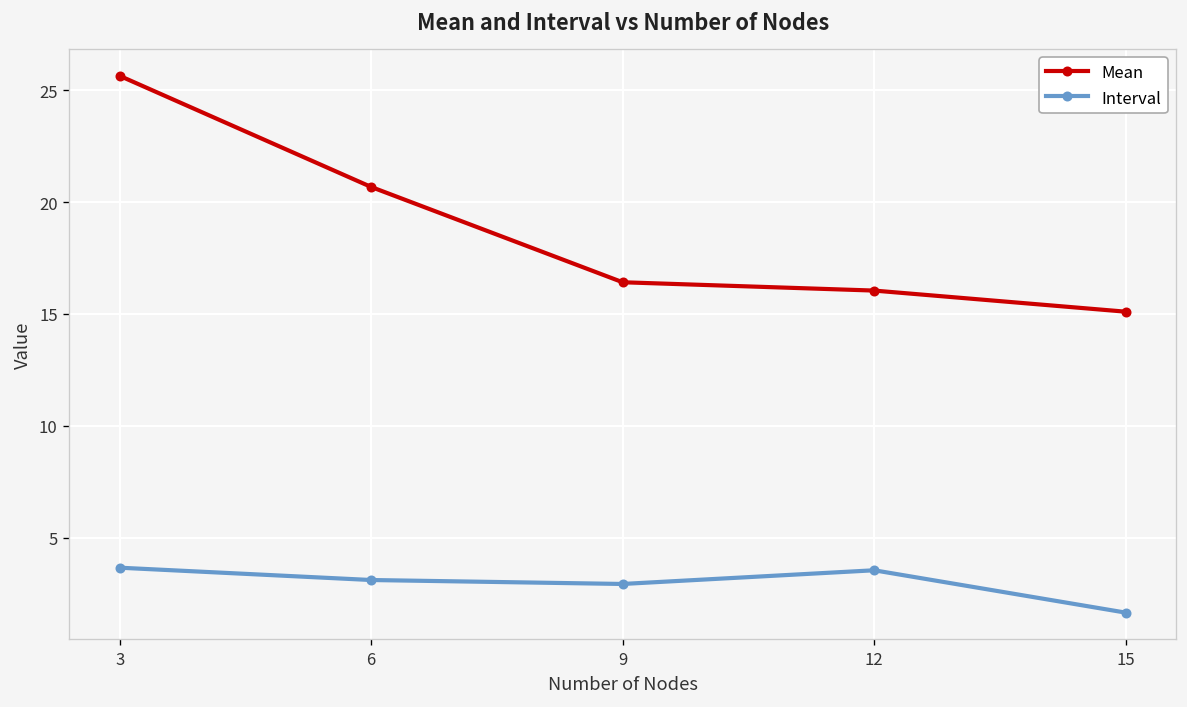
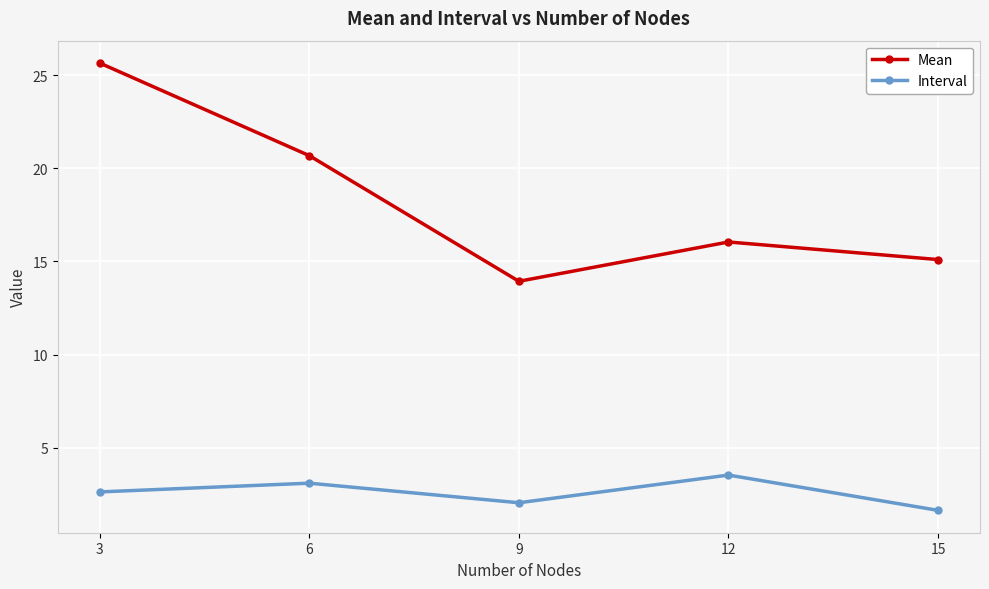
Interval, 3: 3.7 -> 2.6
Mean, 9: 16.4 -> 13.9
Interval, 9: 2.9 -> 2.1
